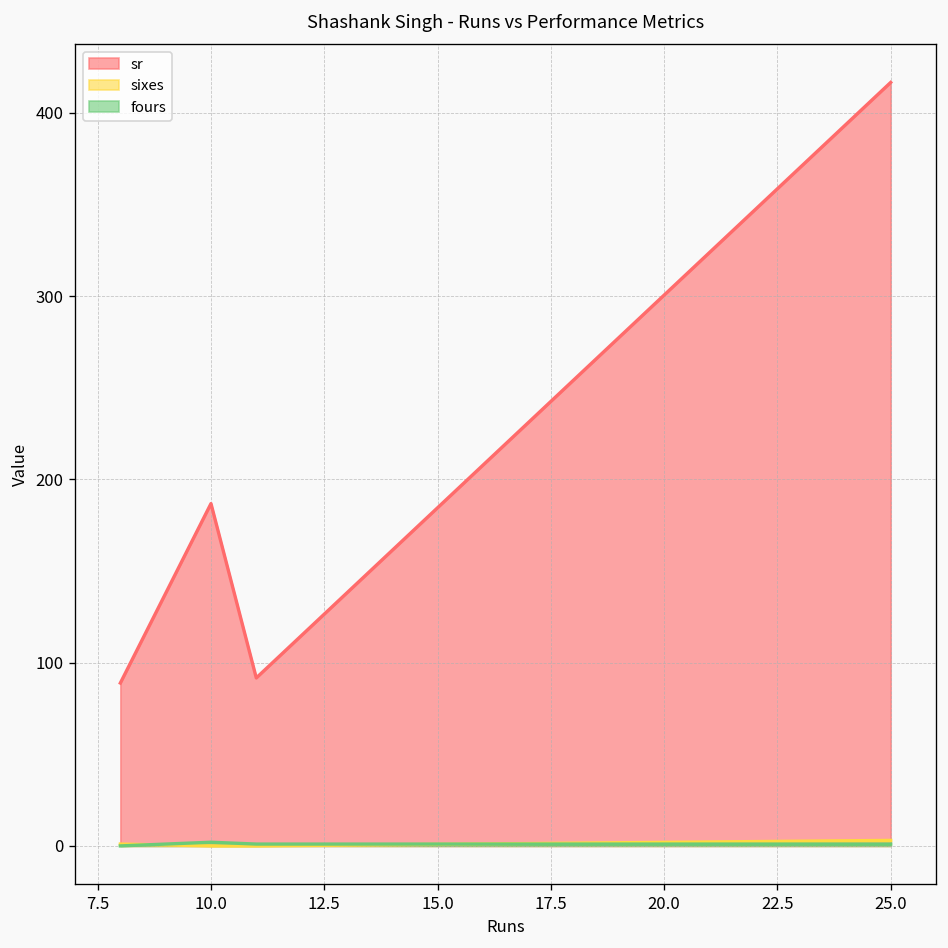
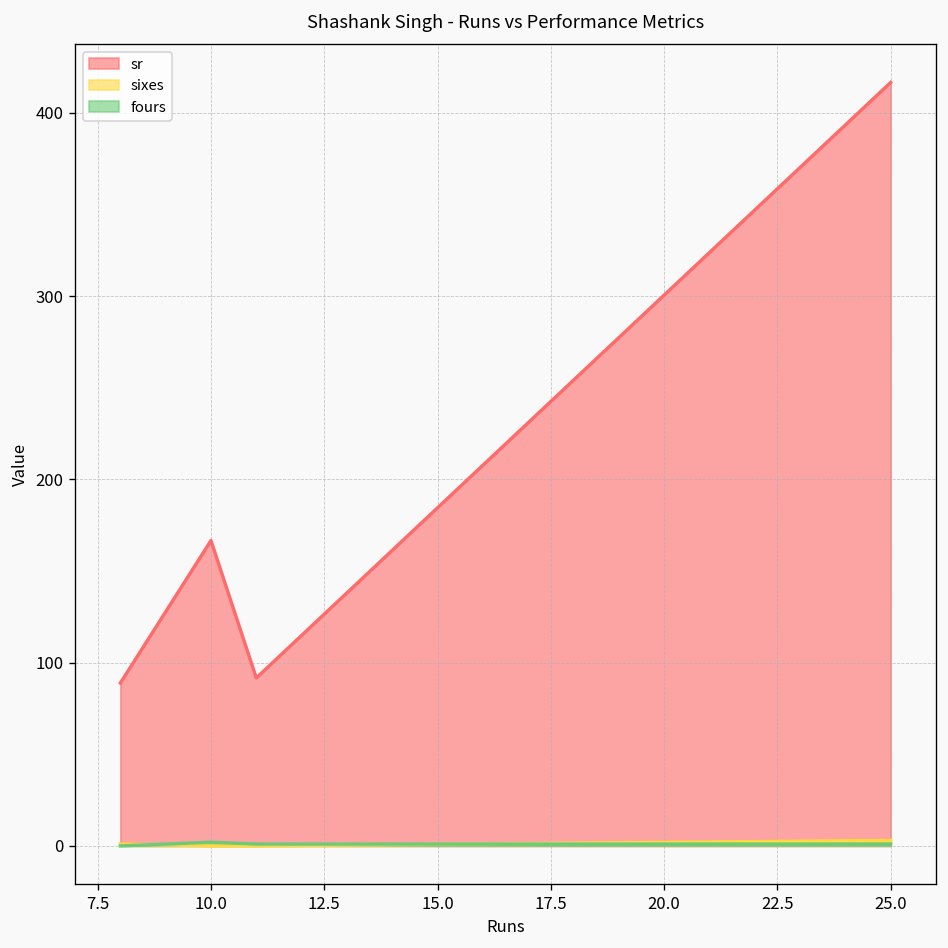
sr, 10.0: 187 -> 167
